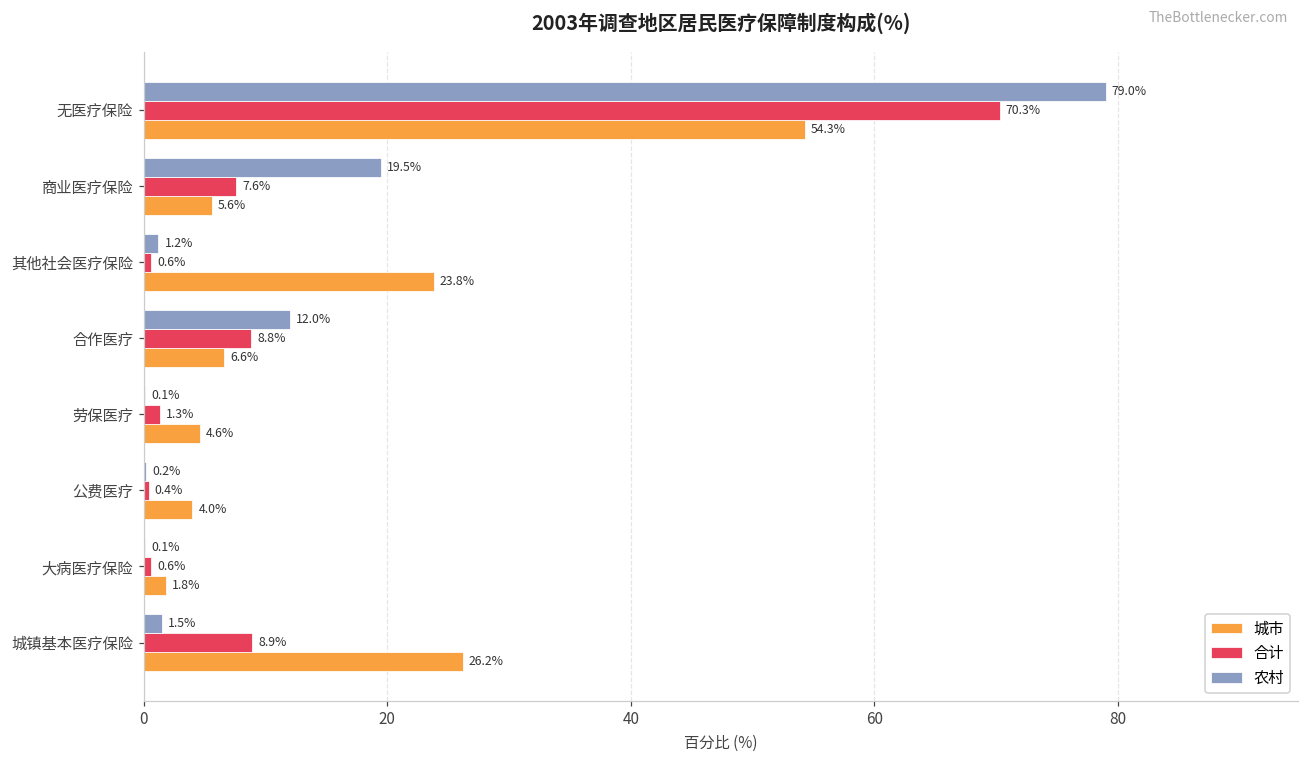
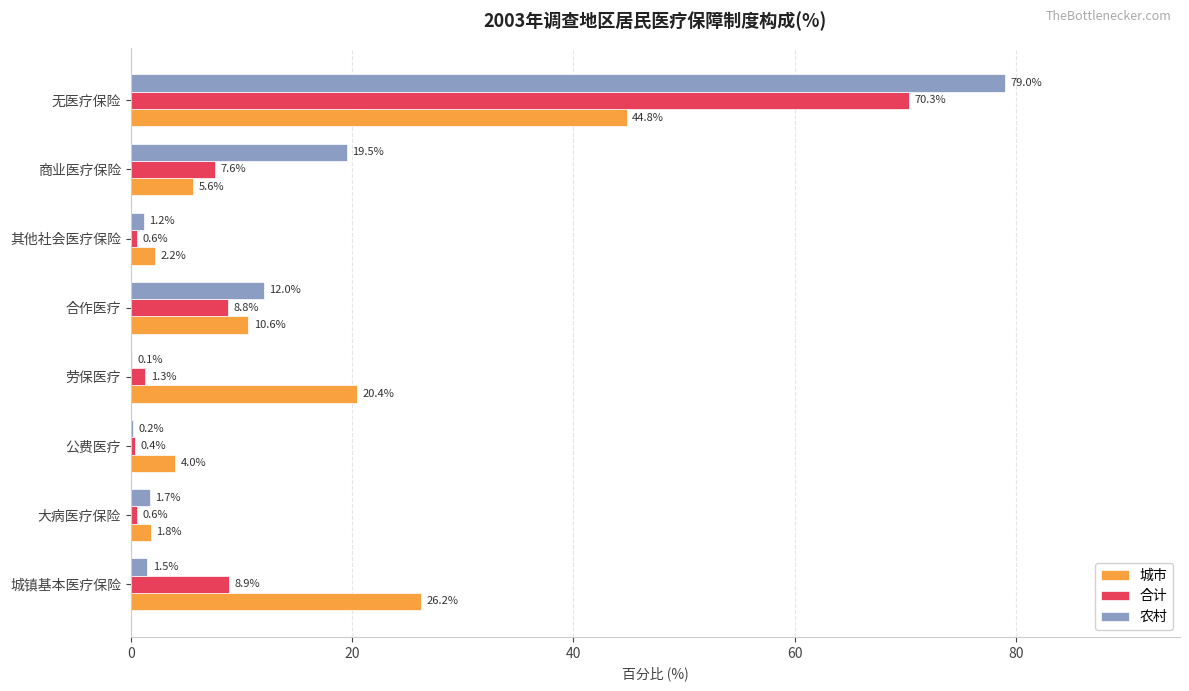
城市, 无医疗保险: 54.3% -> 44.8%
城市, 其他社会医疗保险: 23.8% -> 2.2%
城市, 合作医疗: 6.6% -> 10.6%
城市, 劳保医疗: 4.6% -> 20.4%
农村, 大病医疗保险: 0.1% -> 1.7%
